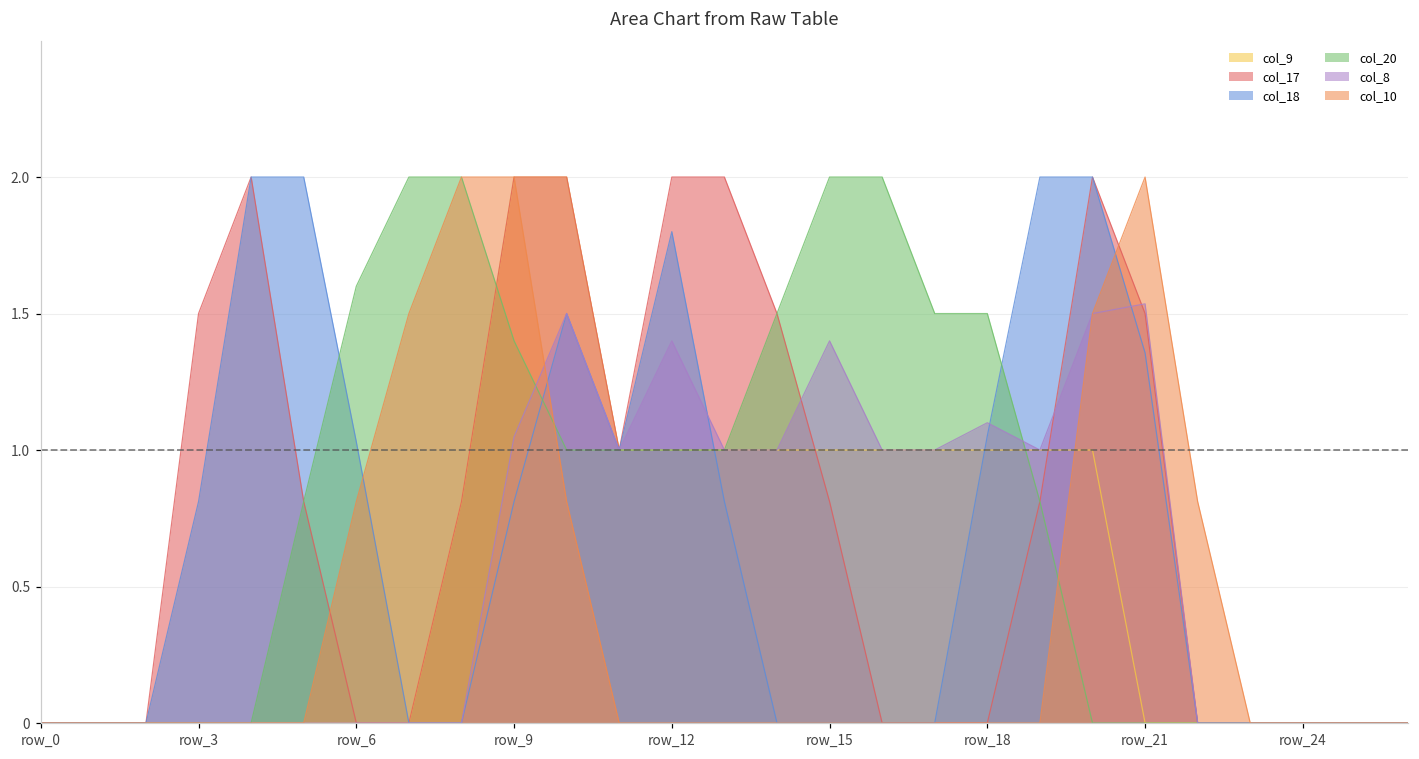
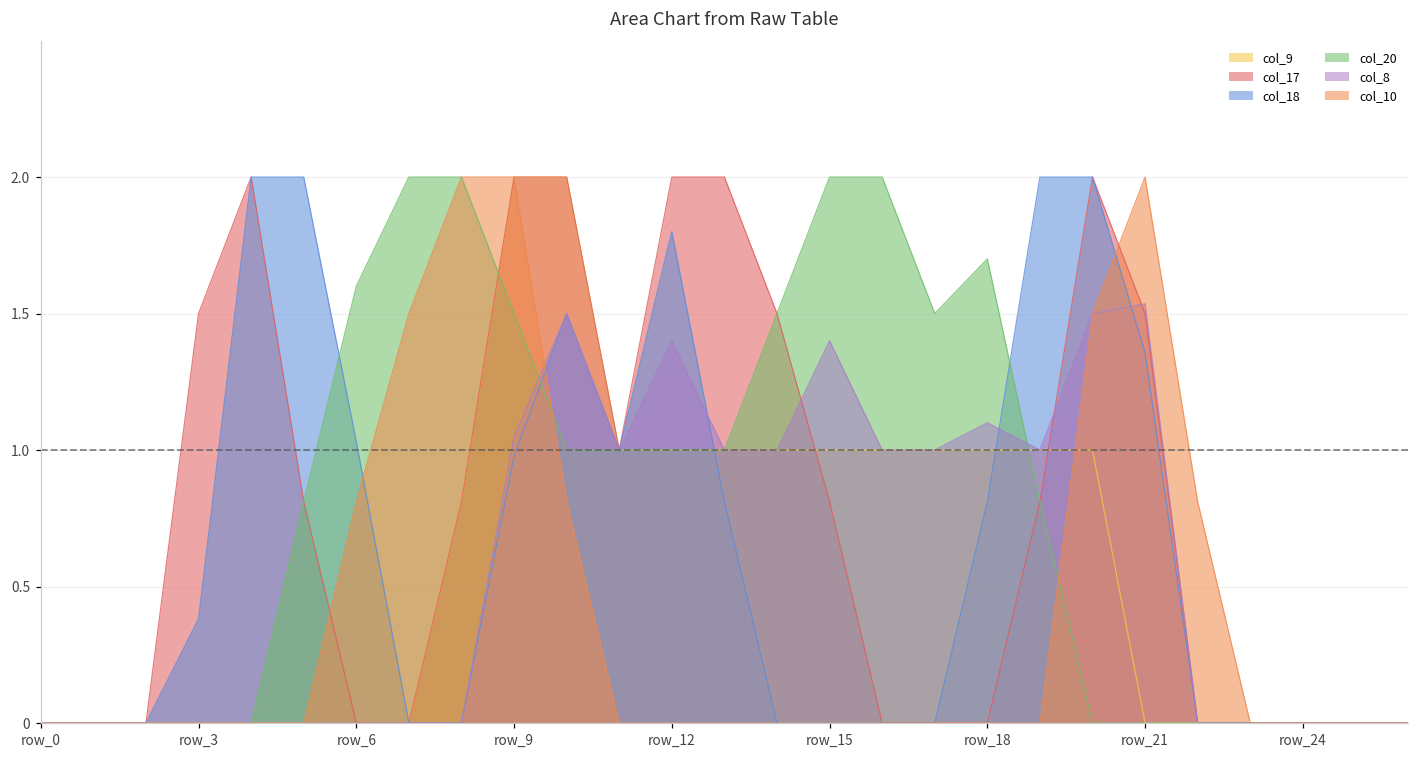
col_18, row_3: 0.81 -> 0.38
col_18, row_9: 0.81 -> 0.98
col_20, row_9: 1.4 -> 1.5
col_18, row_18: 1.05 -> 0.81
col_20, row_18: 1.5 -> 1.7
